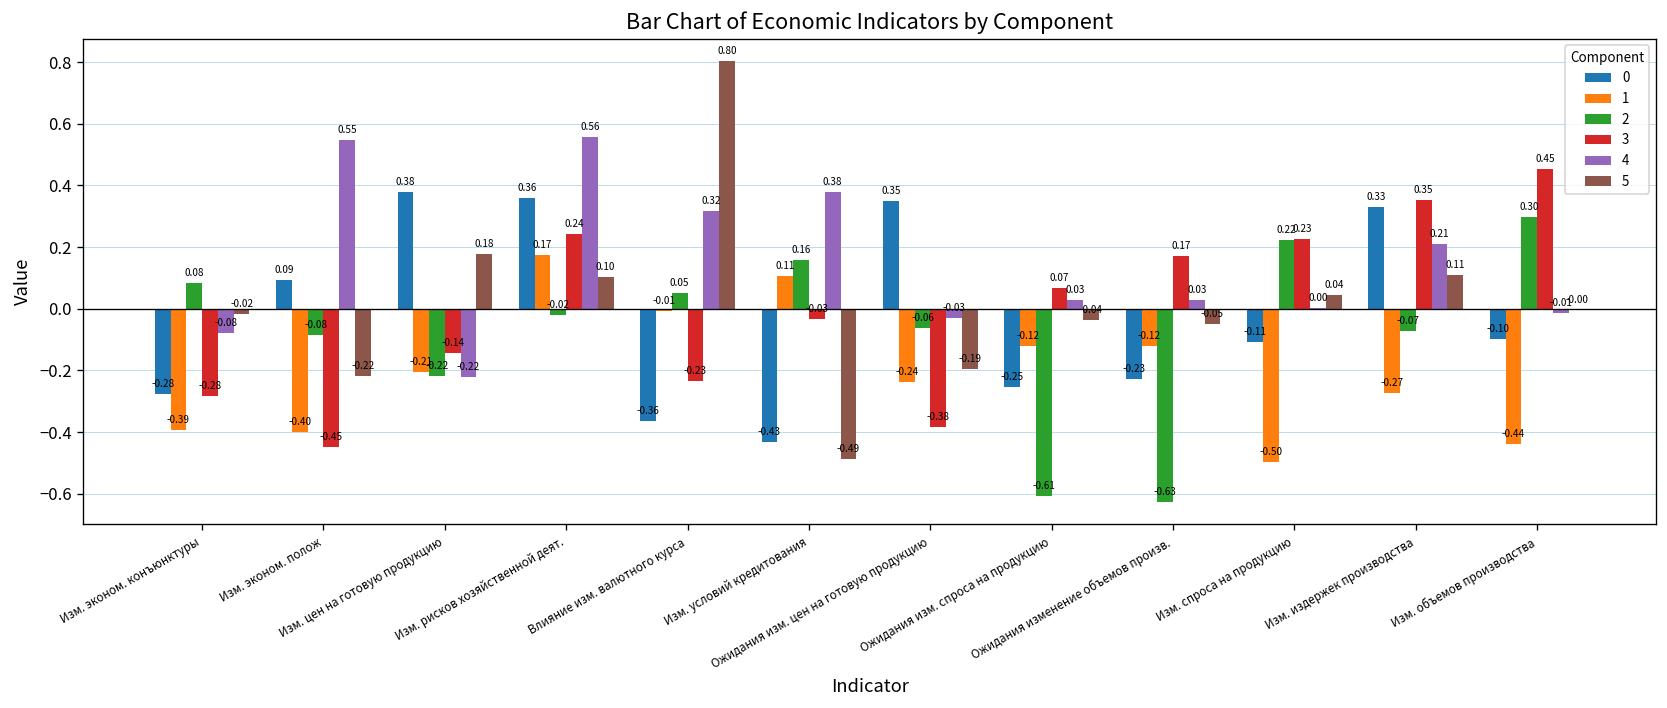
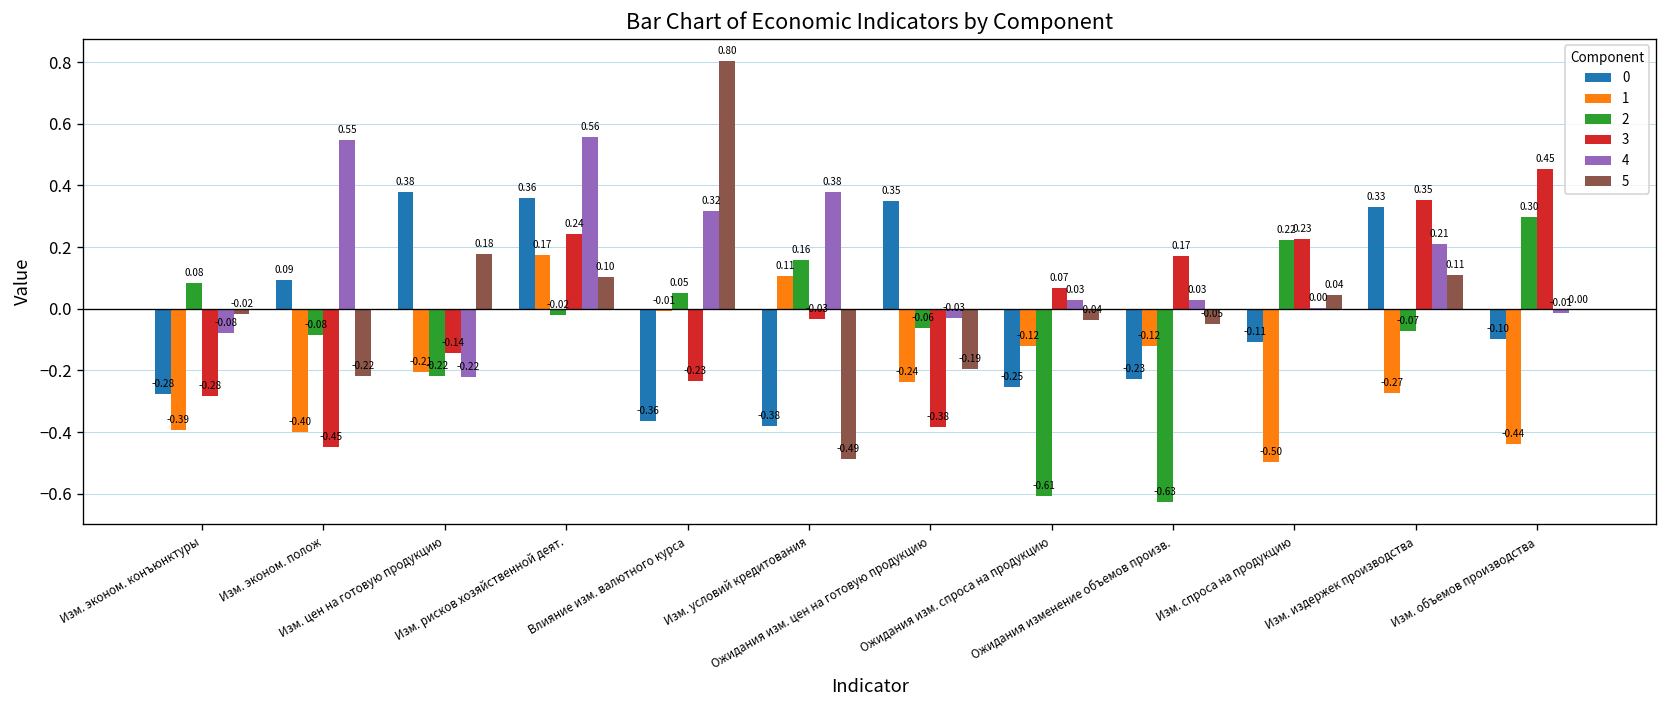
0, Изм. условий кредитования: -0.43 -> -0.38
